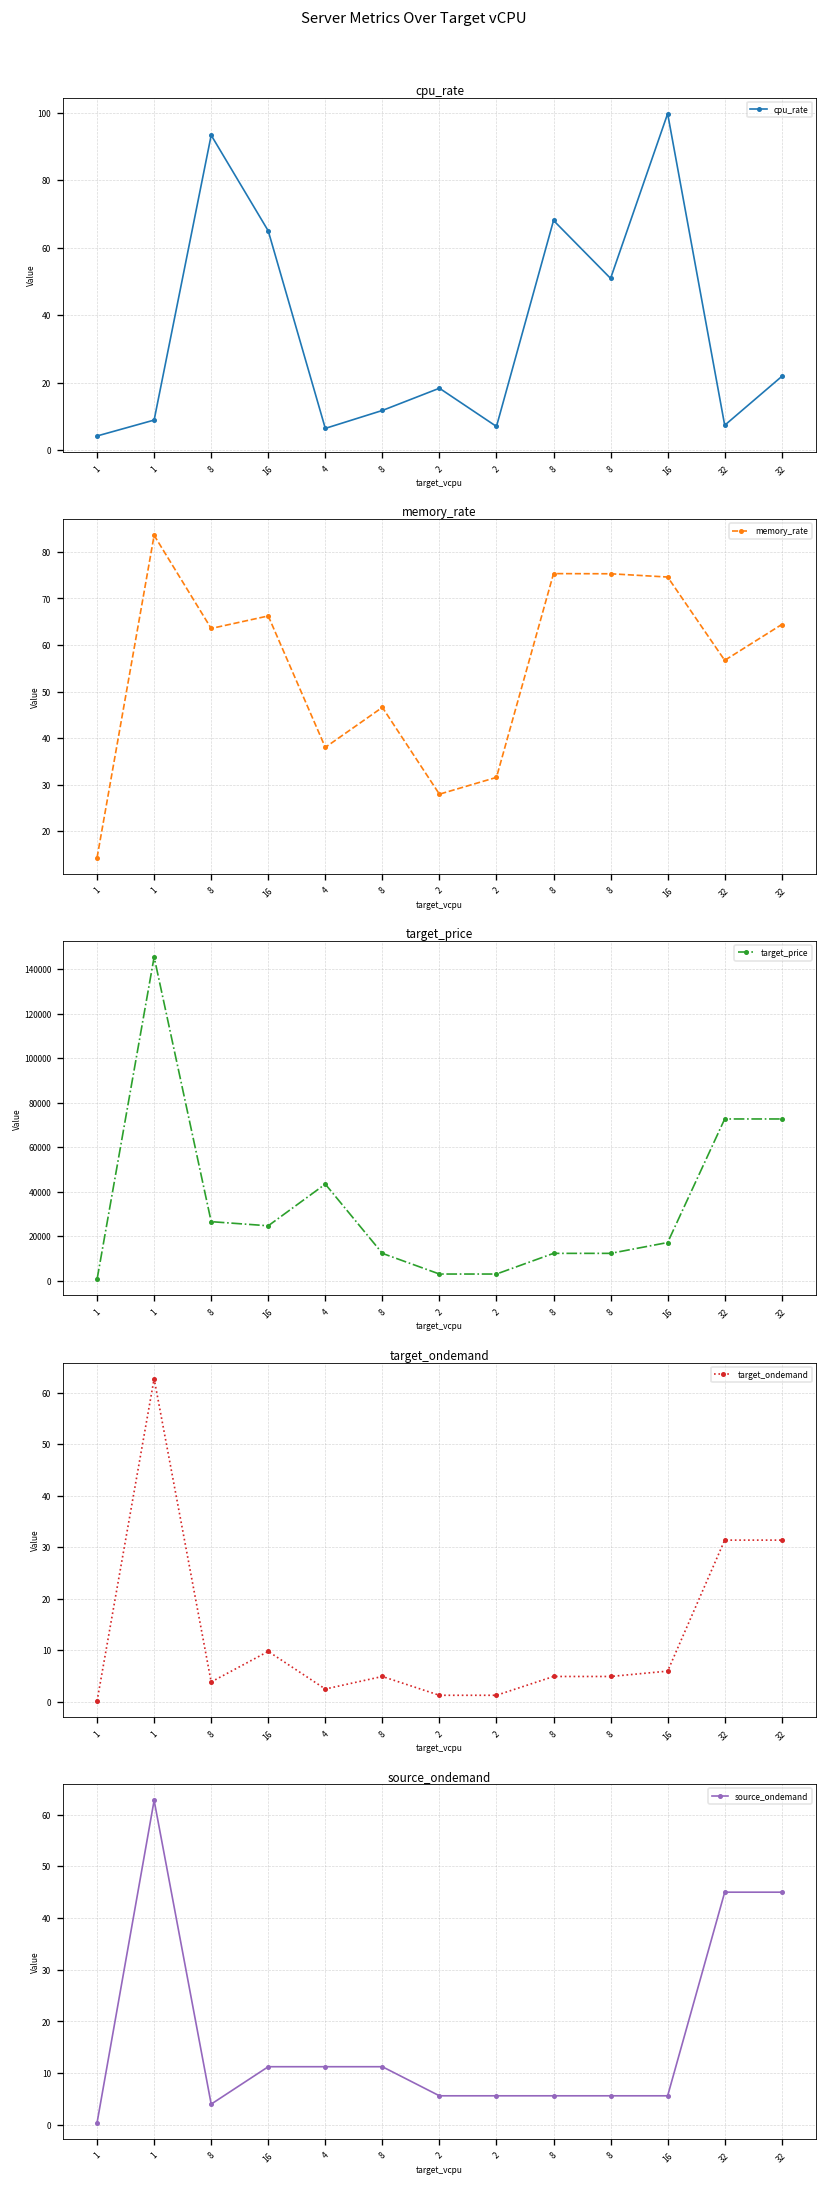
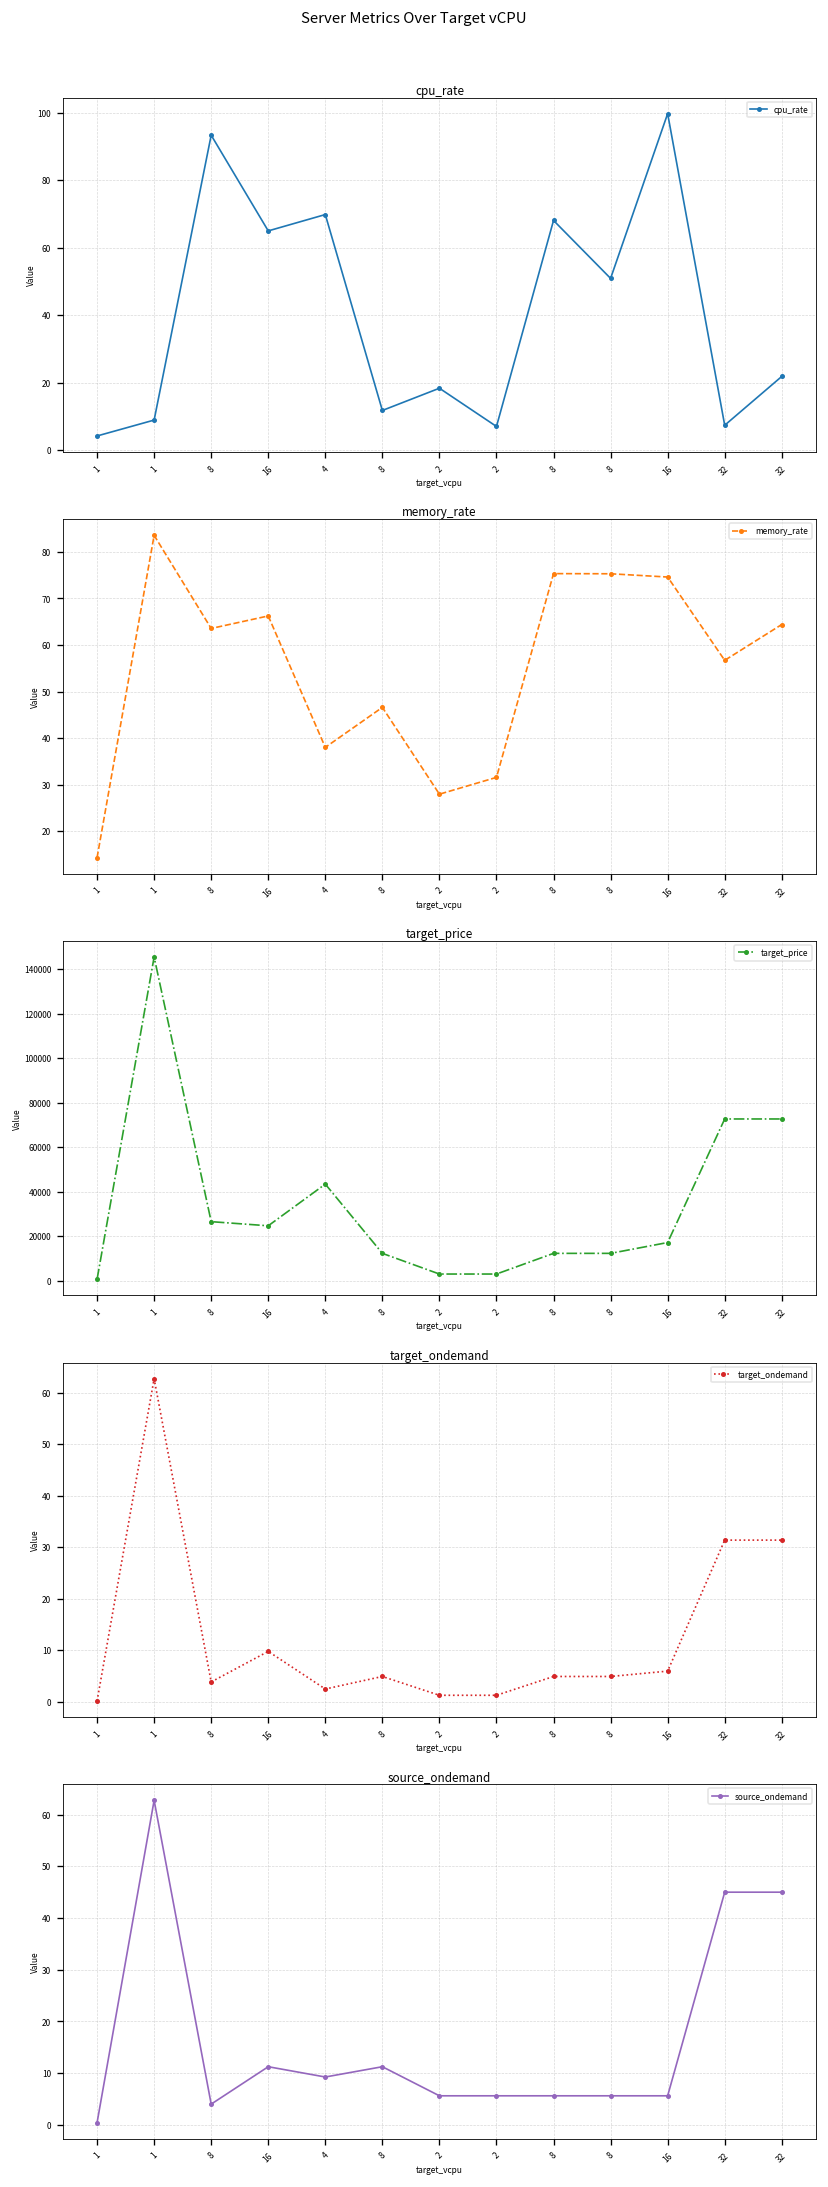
cpu_rate, 4: 6 -> 70
source_ondemand, 4: 11 -> 9
